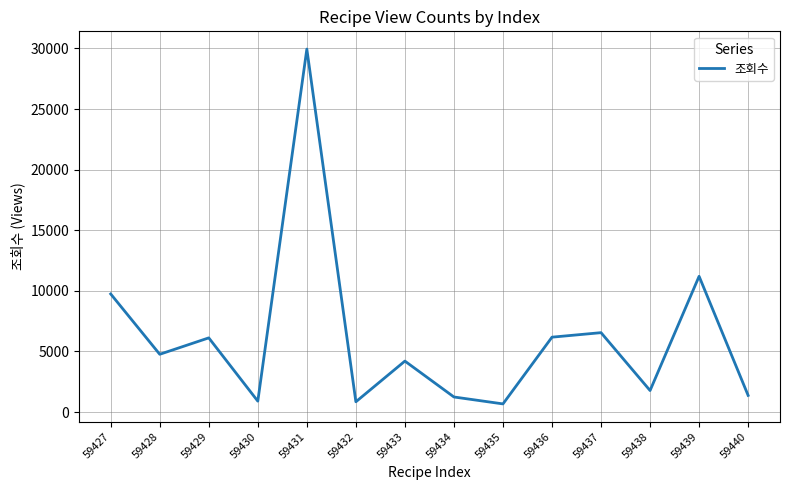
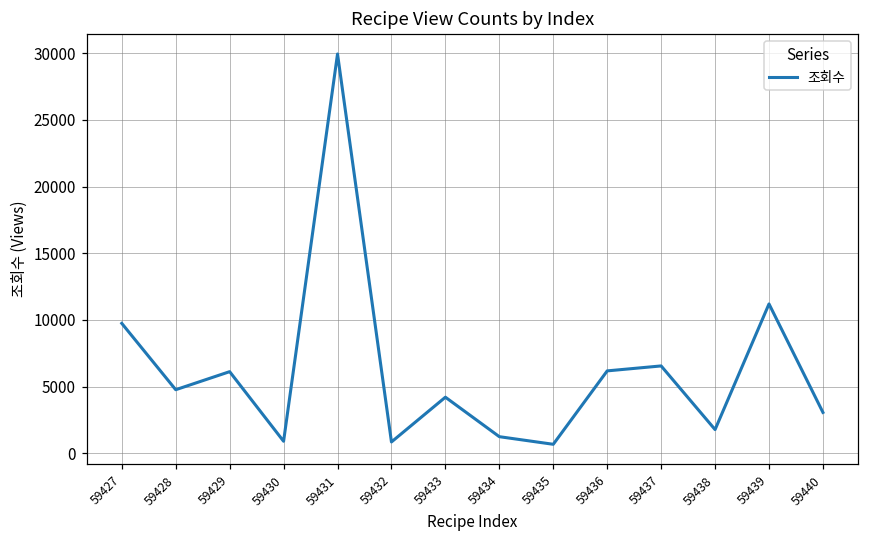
59440: 1400 -> 3100
